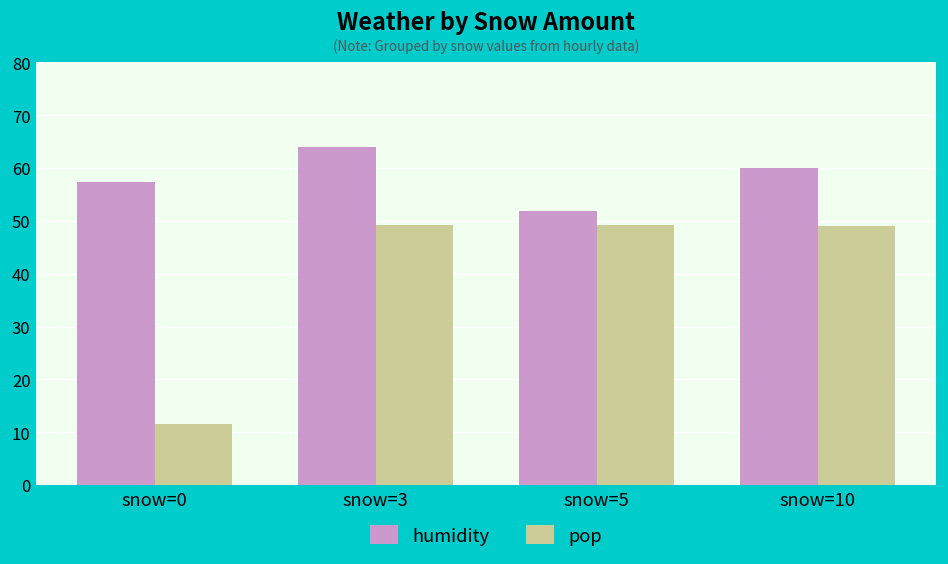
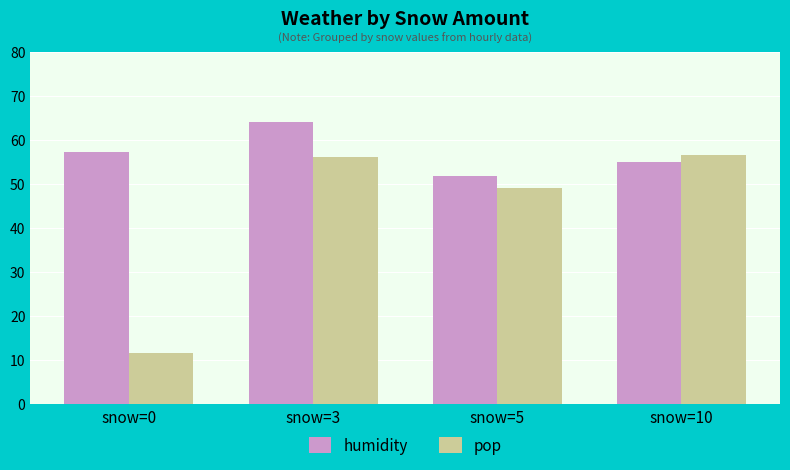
pop, snow=3: 49 -> 56
humidity, snow=10: 60 -> 55
pop, snow=10: 49 -> 57
